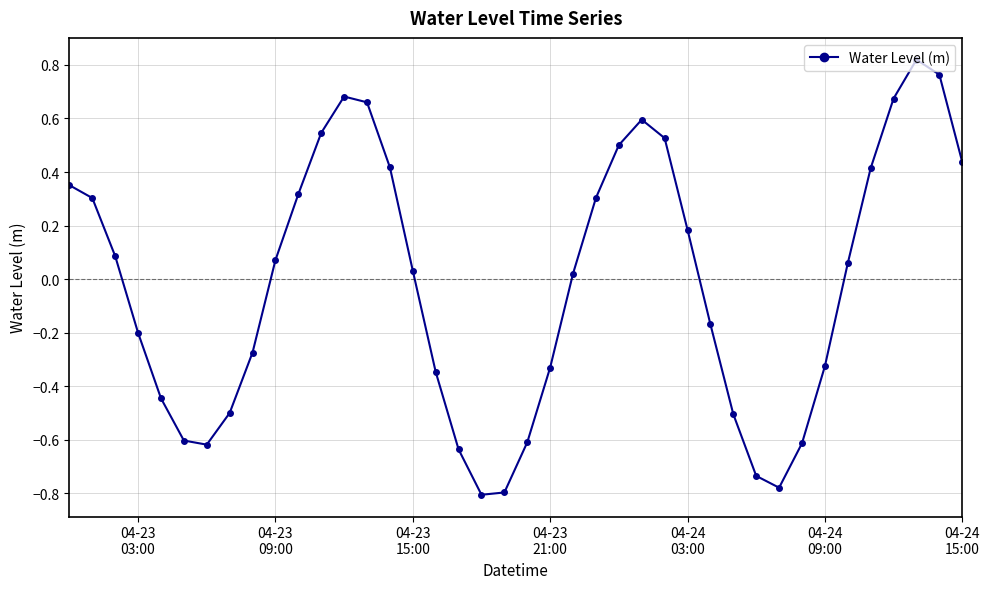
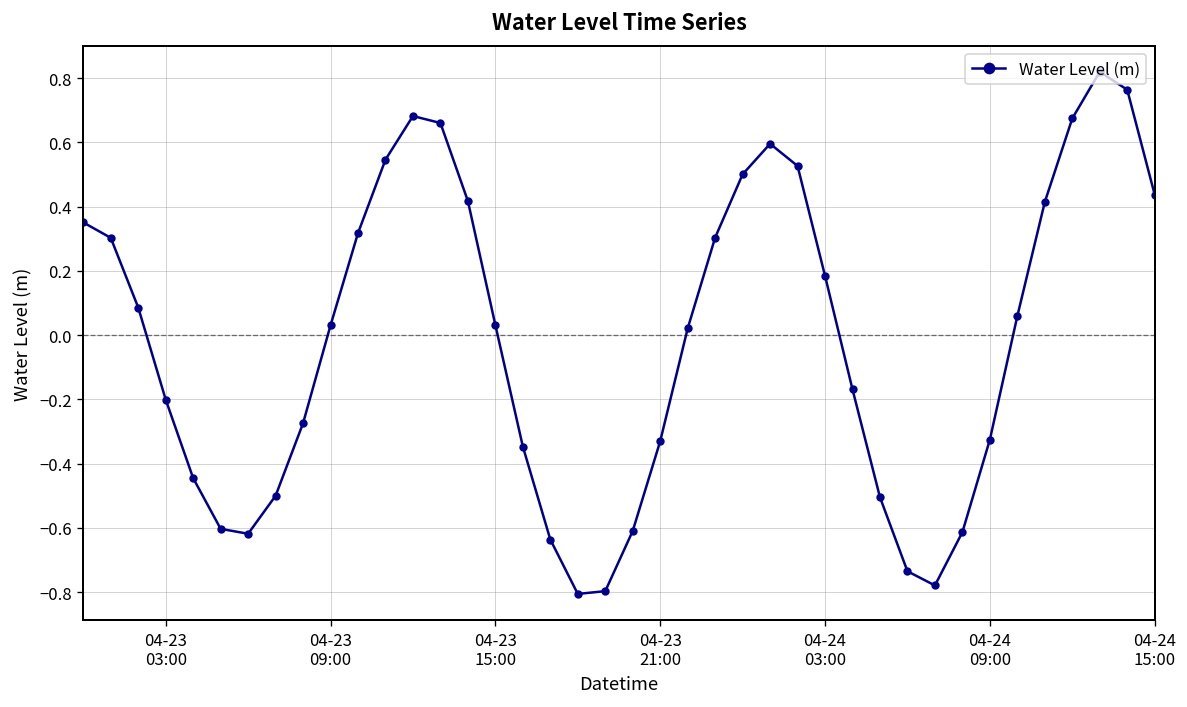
04-23 09:00: 0.07 -> 0.03
